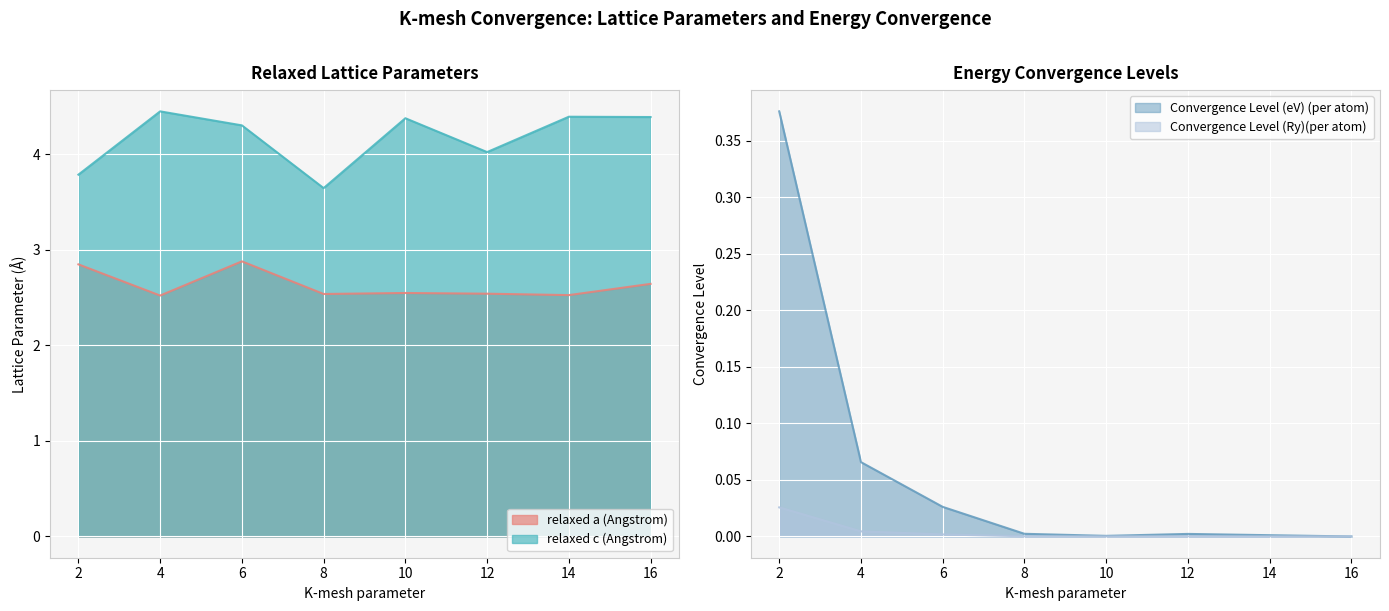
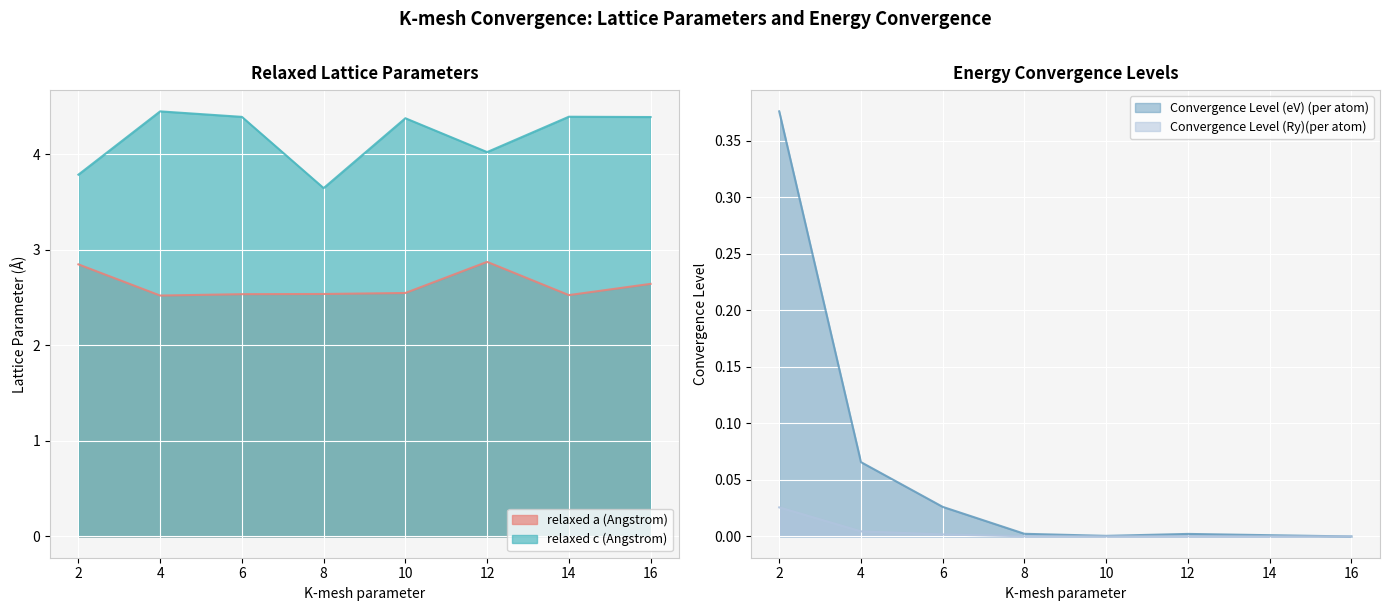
Relaxed Lattice Parameters, relaxed a (Angstrom), 6: 2.9 -> 2.5
Relaxed Lattice Parameters, relaxed c (Angstrom), 6: 4.3 -> 4.4
Relaxed Lattice Parameters, relaxed a (Angstrom), 12: 2.5 -> 2.9
